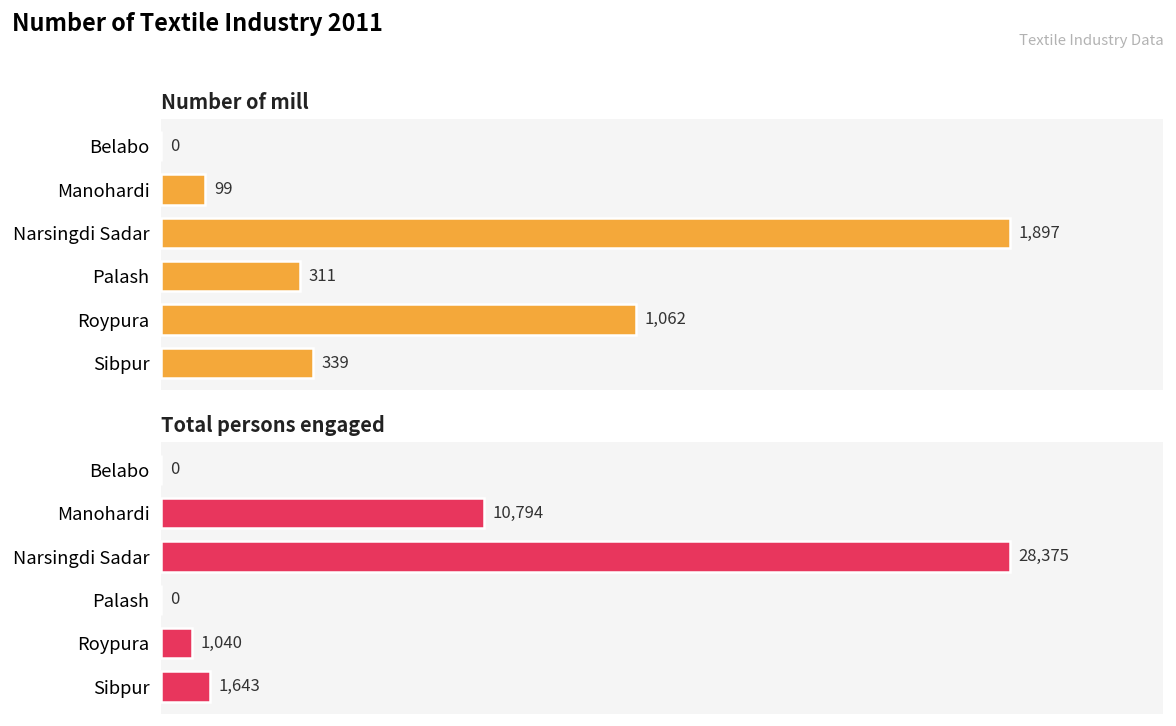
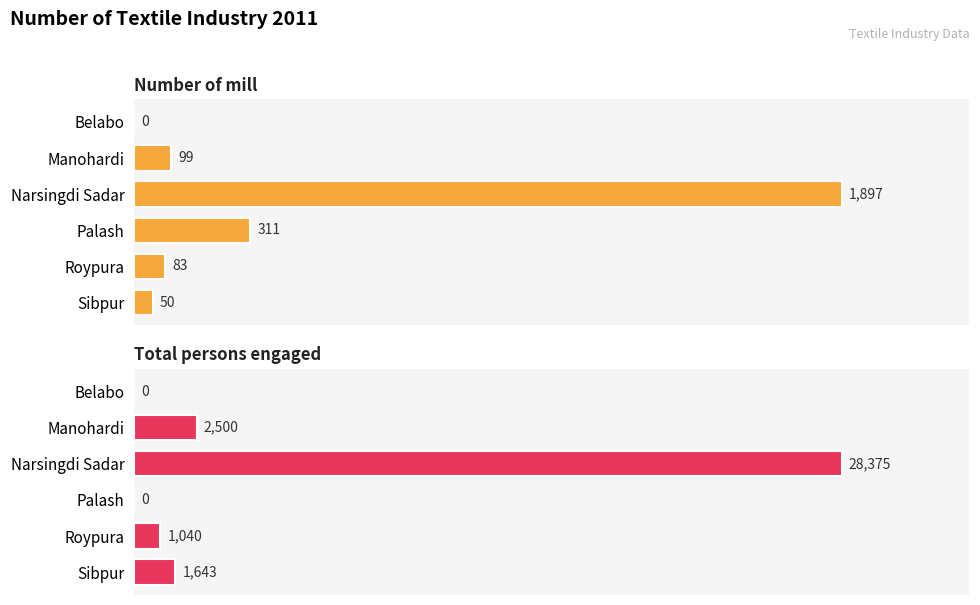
Number of mill, Roypura: 1,062 -> 83
Number of mill, Sibpur: 339 -> 50
Total persons engaged, Manohardi: 10,794 -> 2,500
